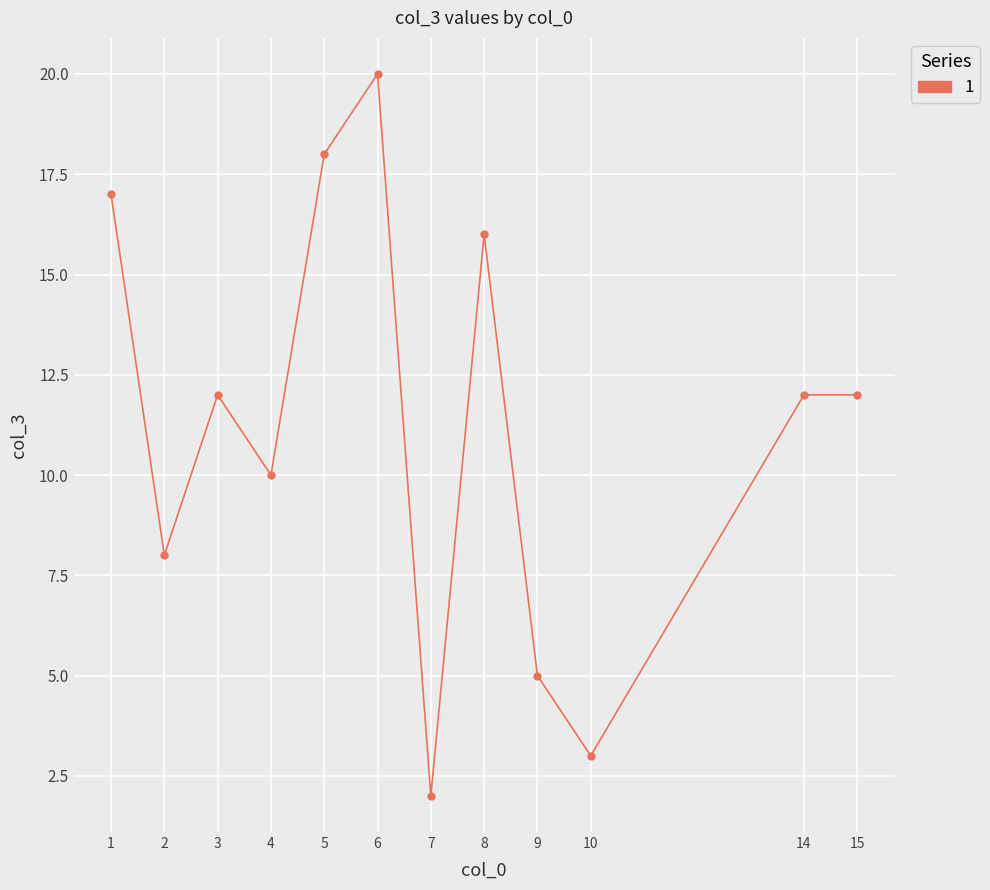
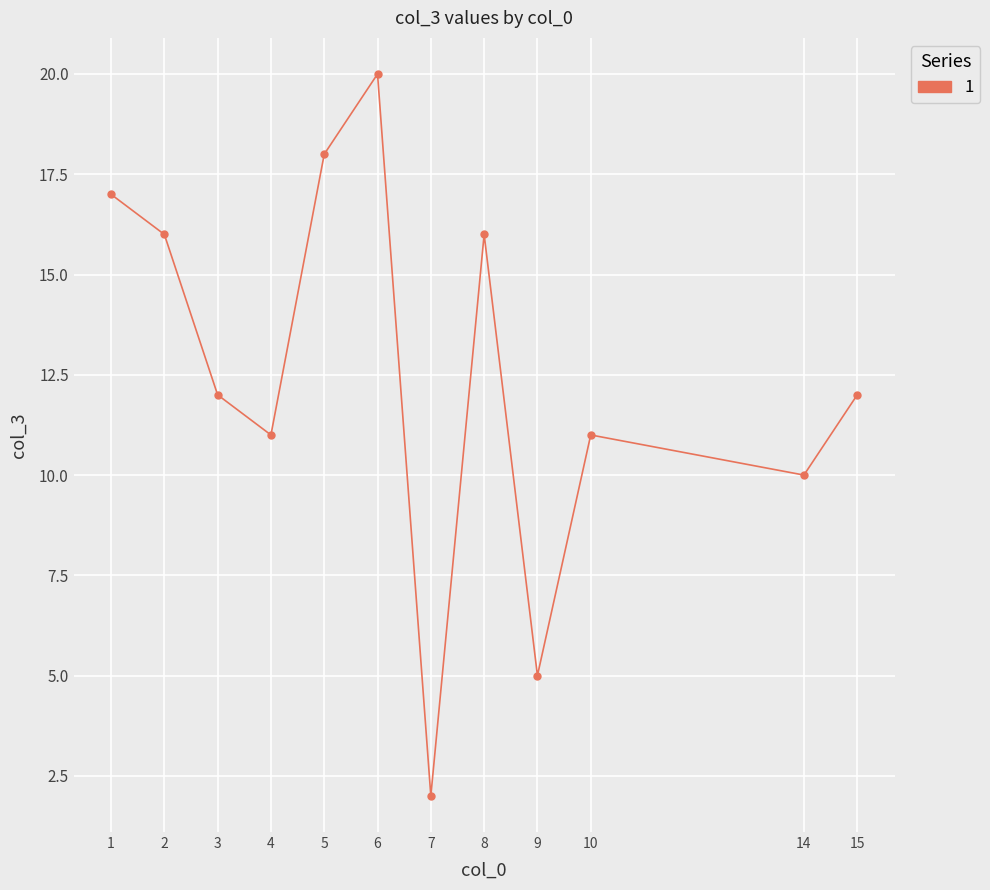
2: 8 -> 16
4: 10 -> 11
10: 3 -> 11
14: 12 -> 10
